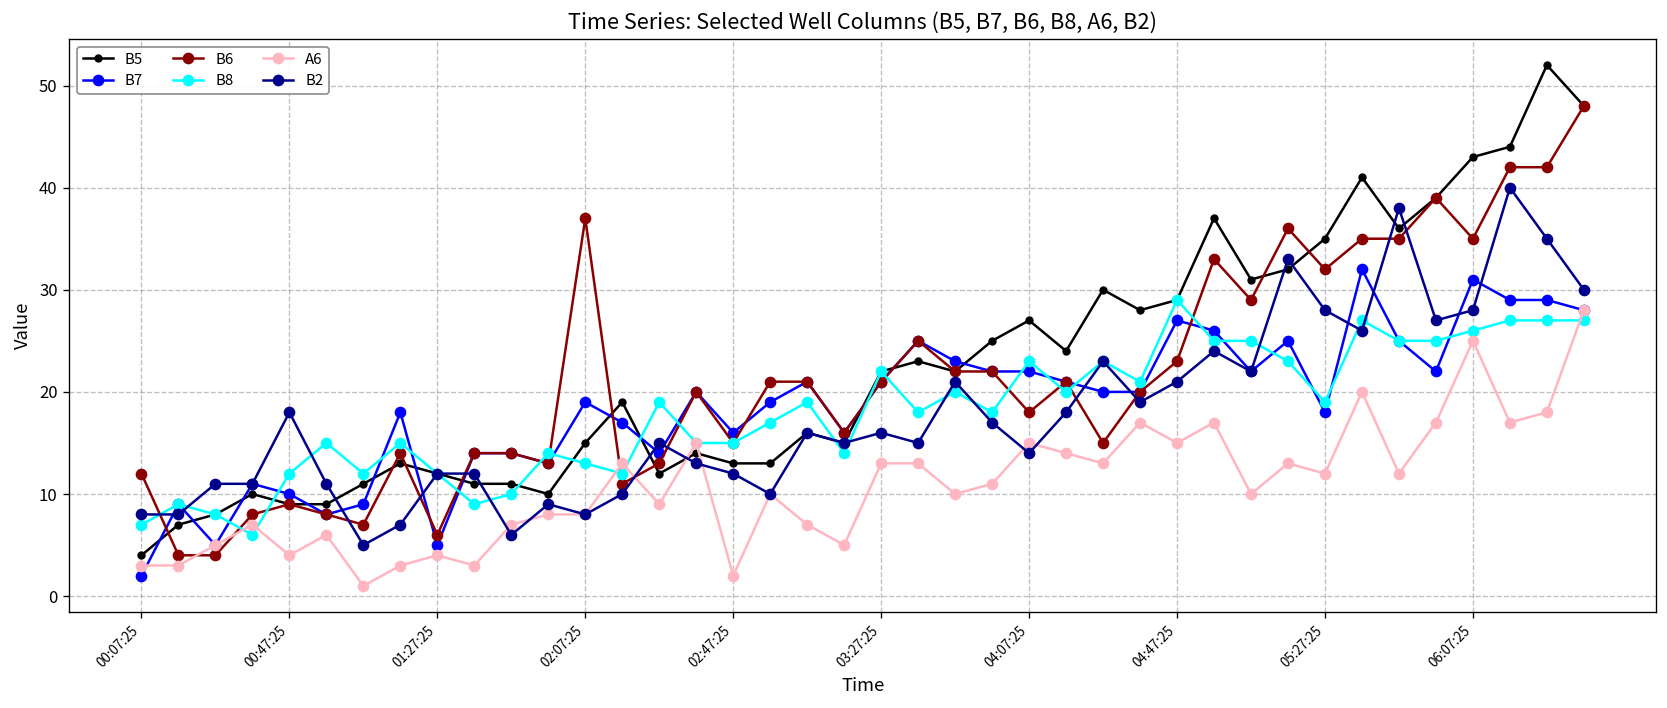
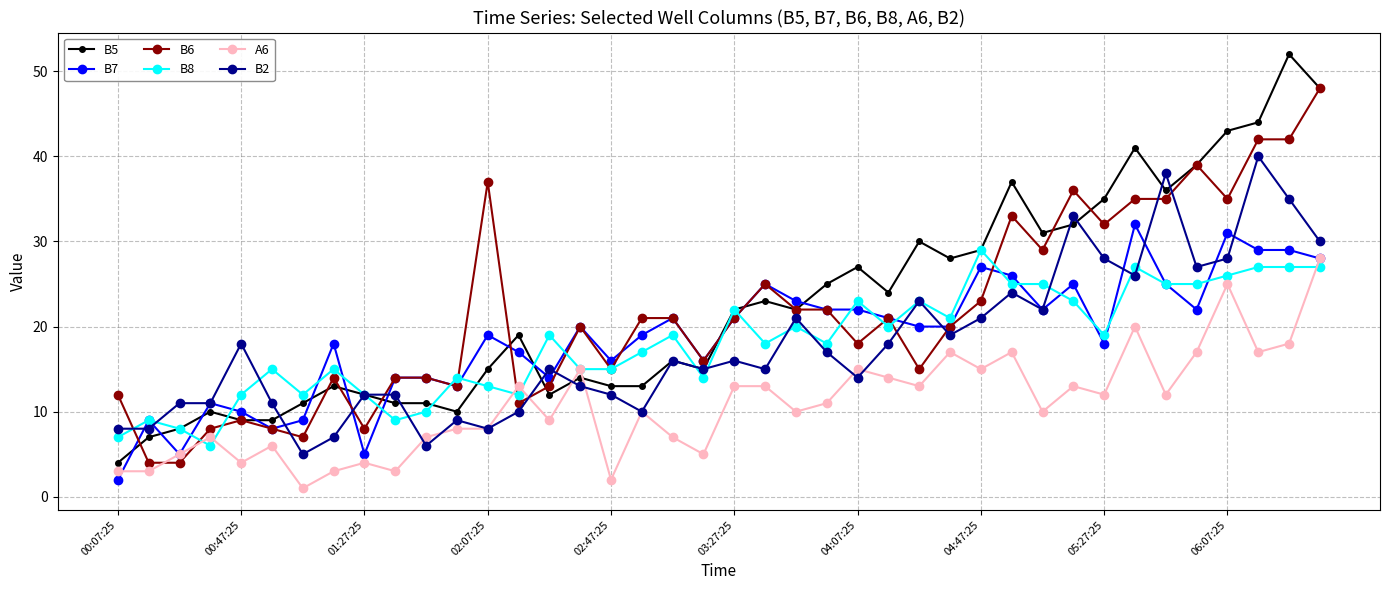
B6, 01:27:25: 6 -> 8
